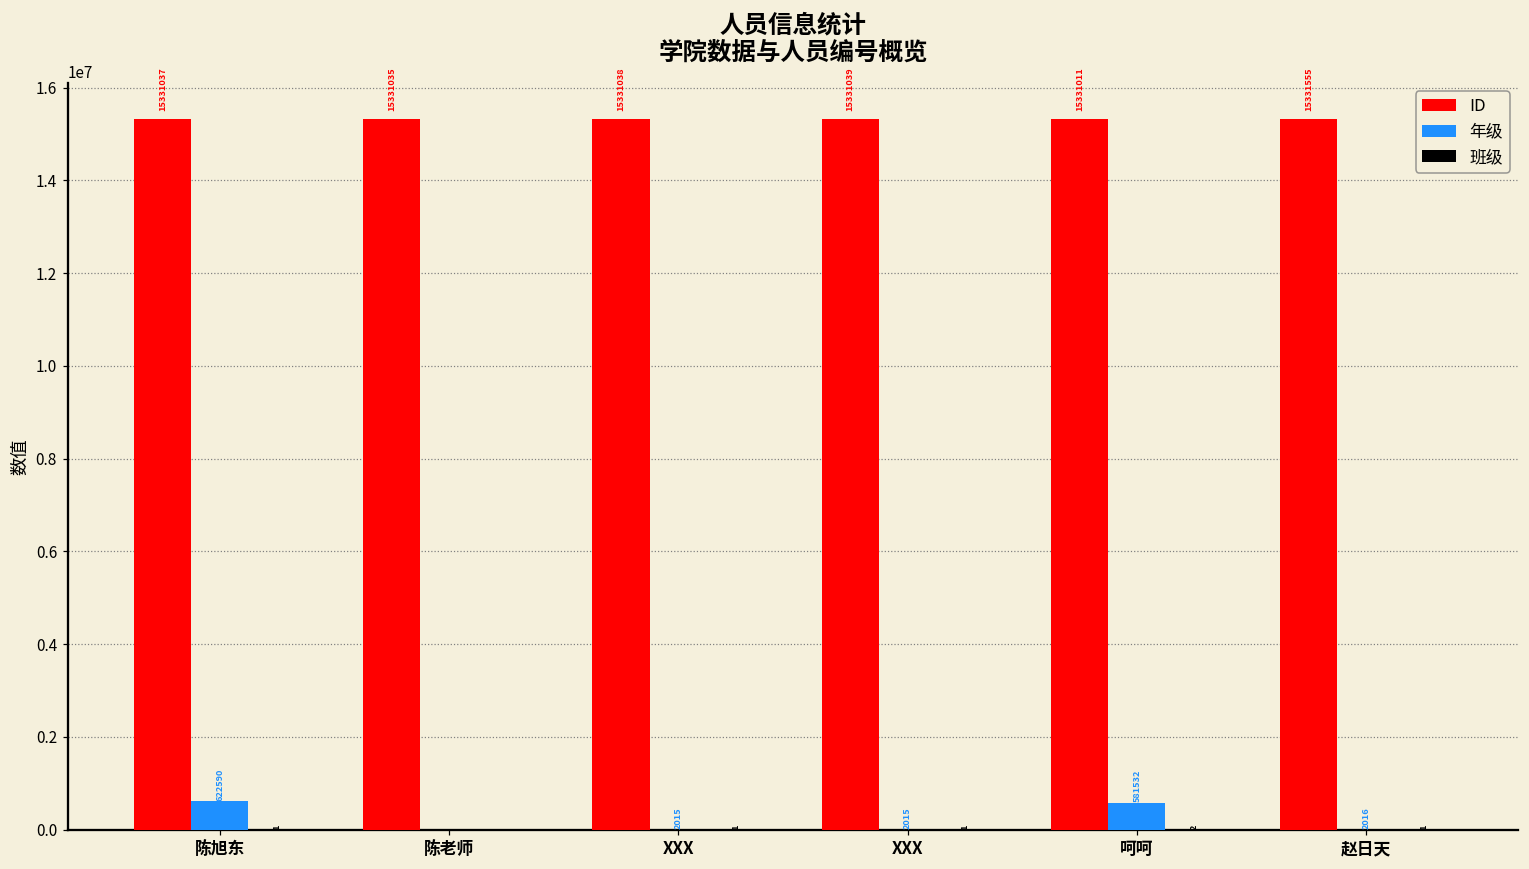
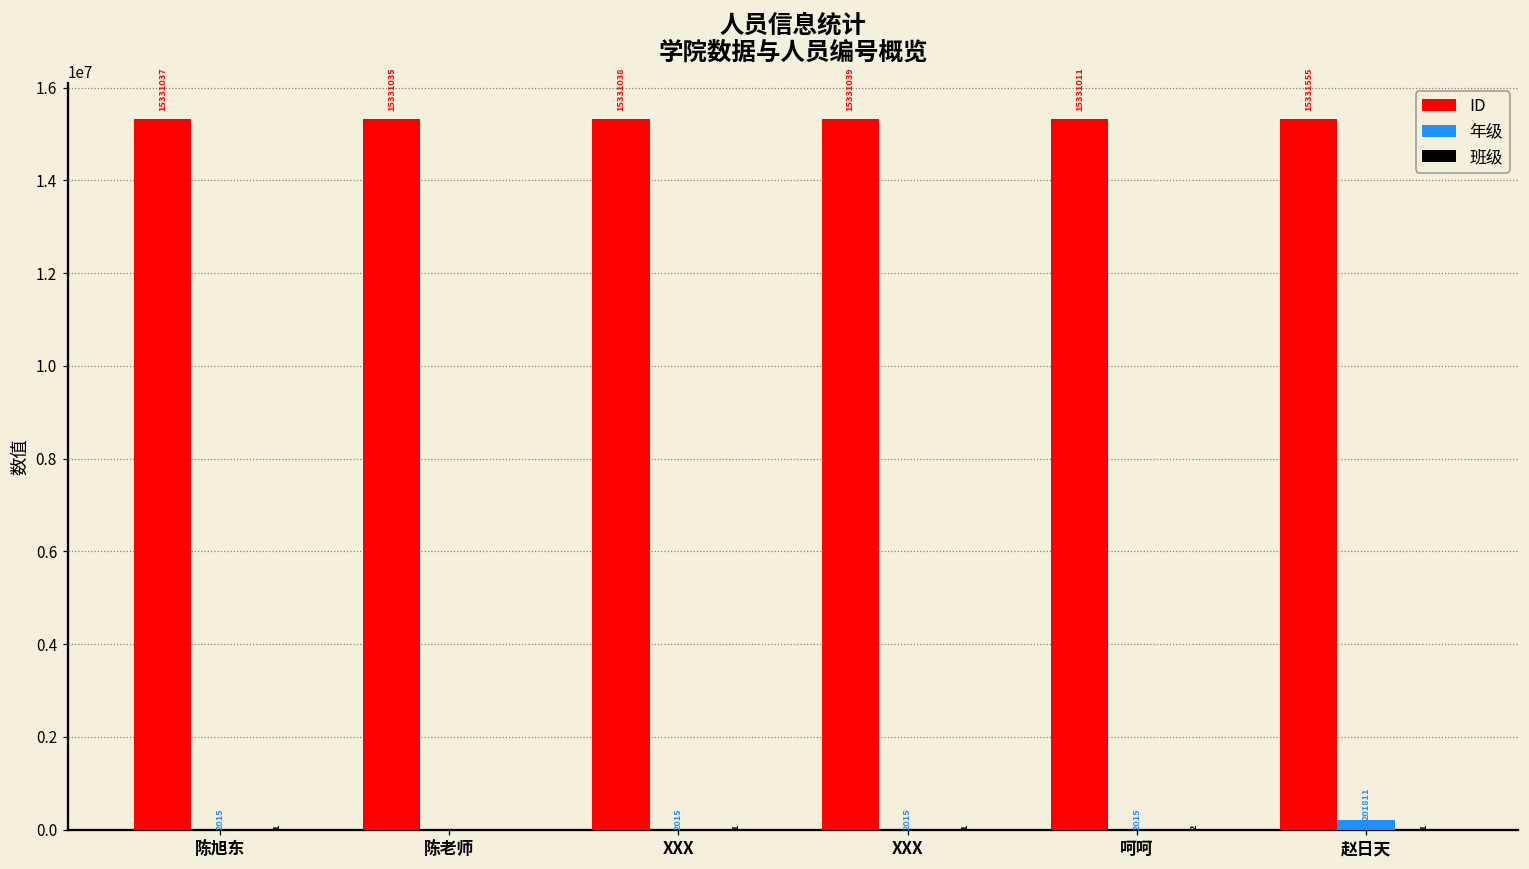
年级, 陈旭东: 622590 -> 2015
年级, 呵呵: 581532 -> 2015
年级, 赵日天: 2016 -> 201811
